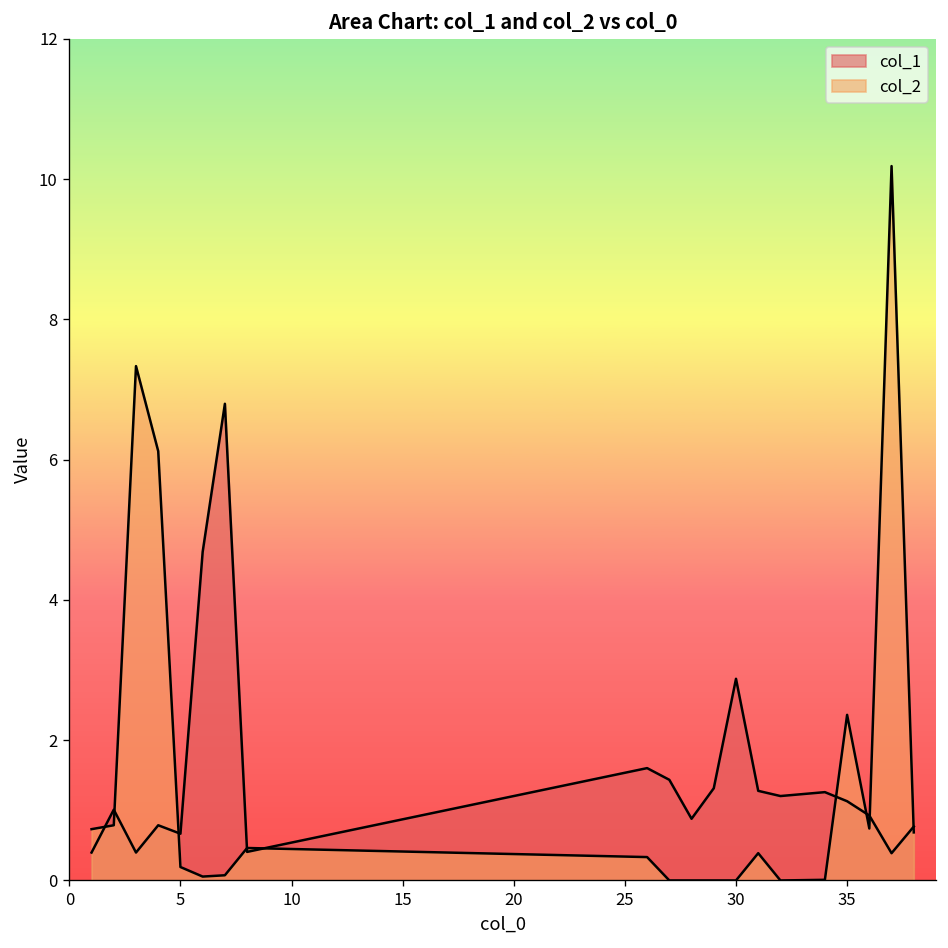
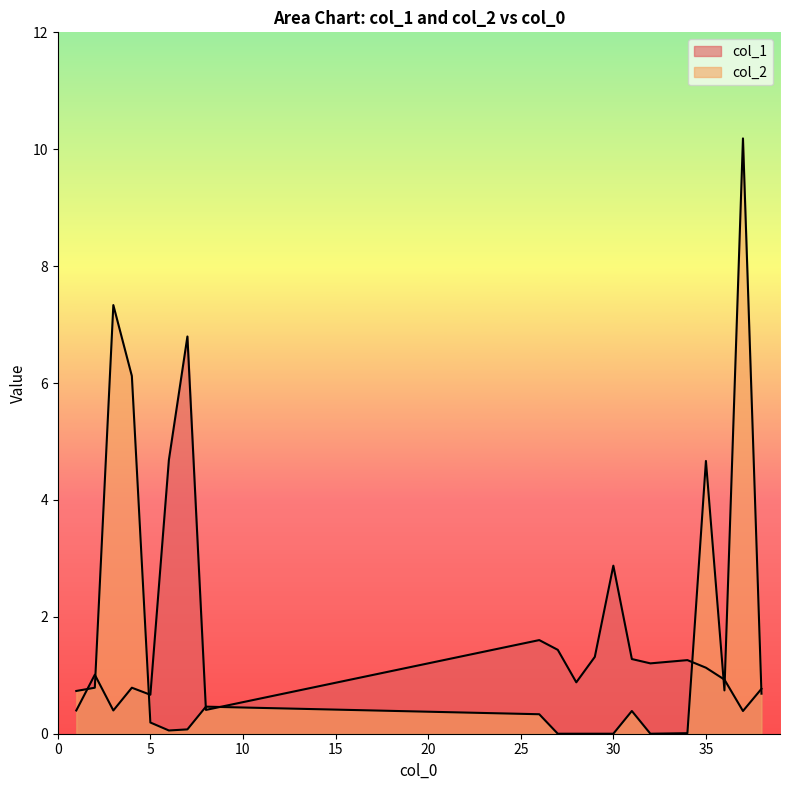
col_2, 35: 2.4 -> 4.7
